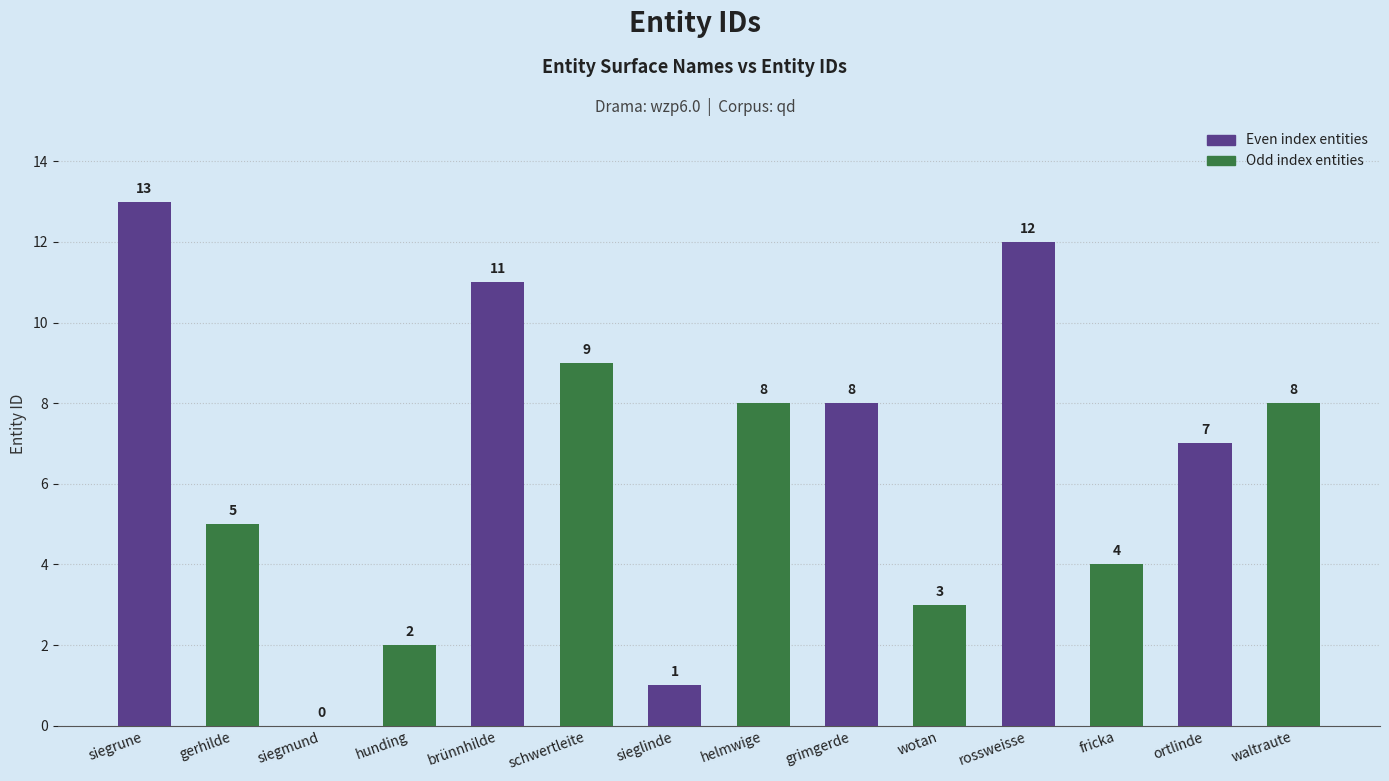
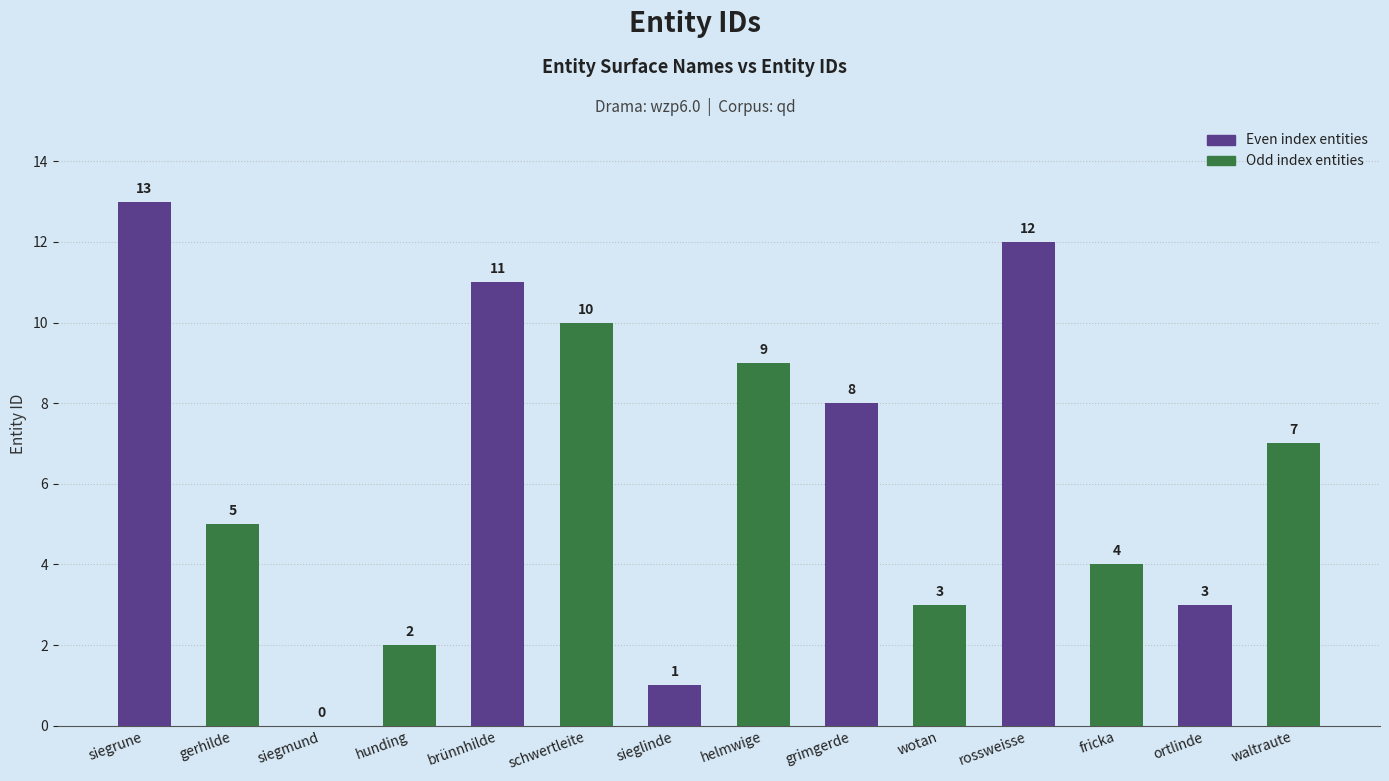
schwertleite: 9 -> 10
helmwige: 8 -> 9
ortlinde: 7 -> 3
waltraute: 8 -> 7
